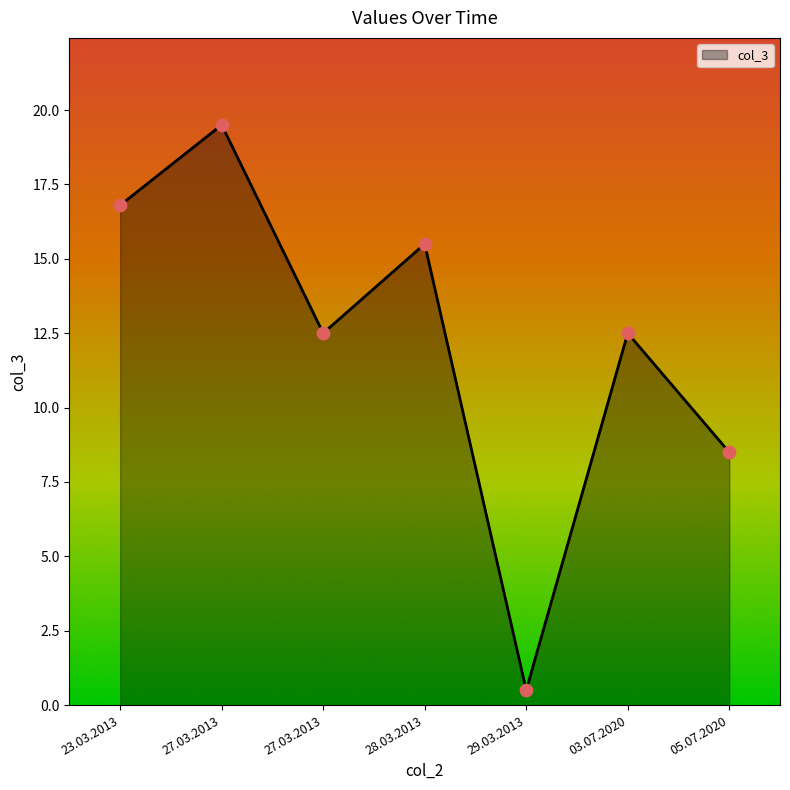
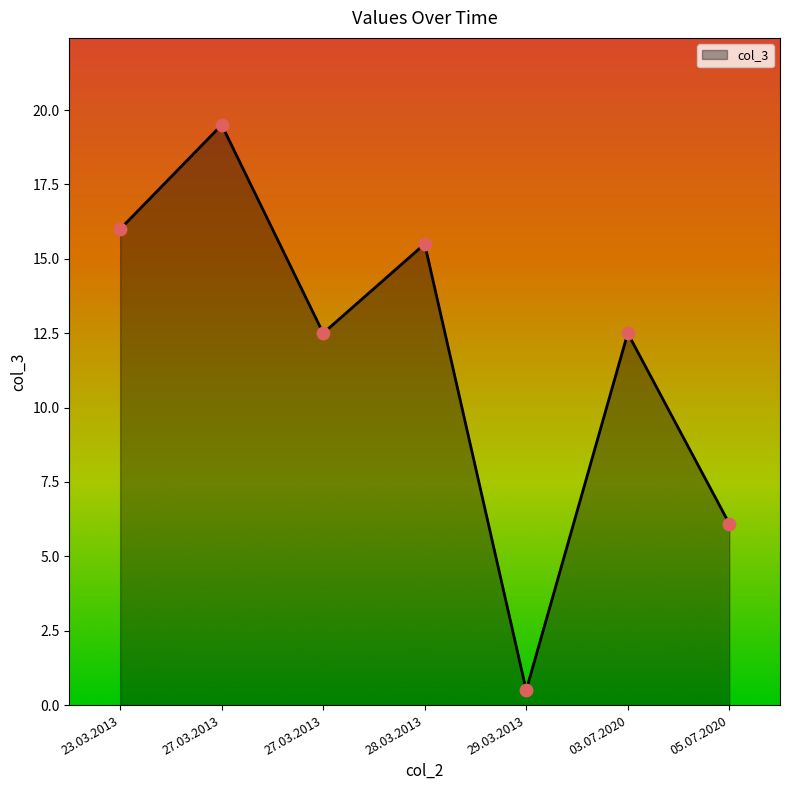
23.03.2013: 16.8 -> 16.0
05.07.2020: 8.5 -> 6.1
